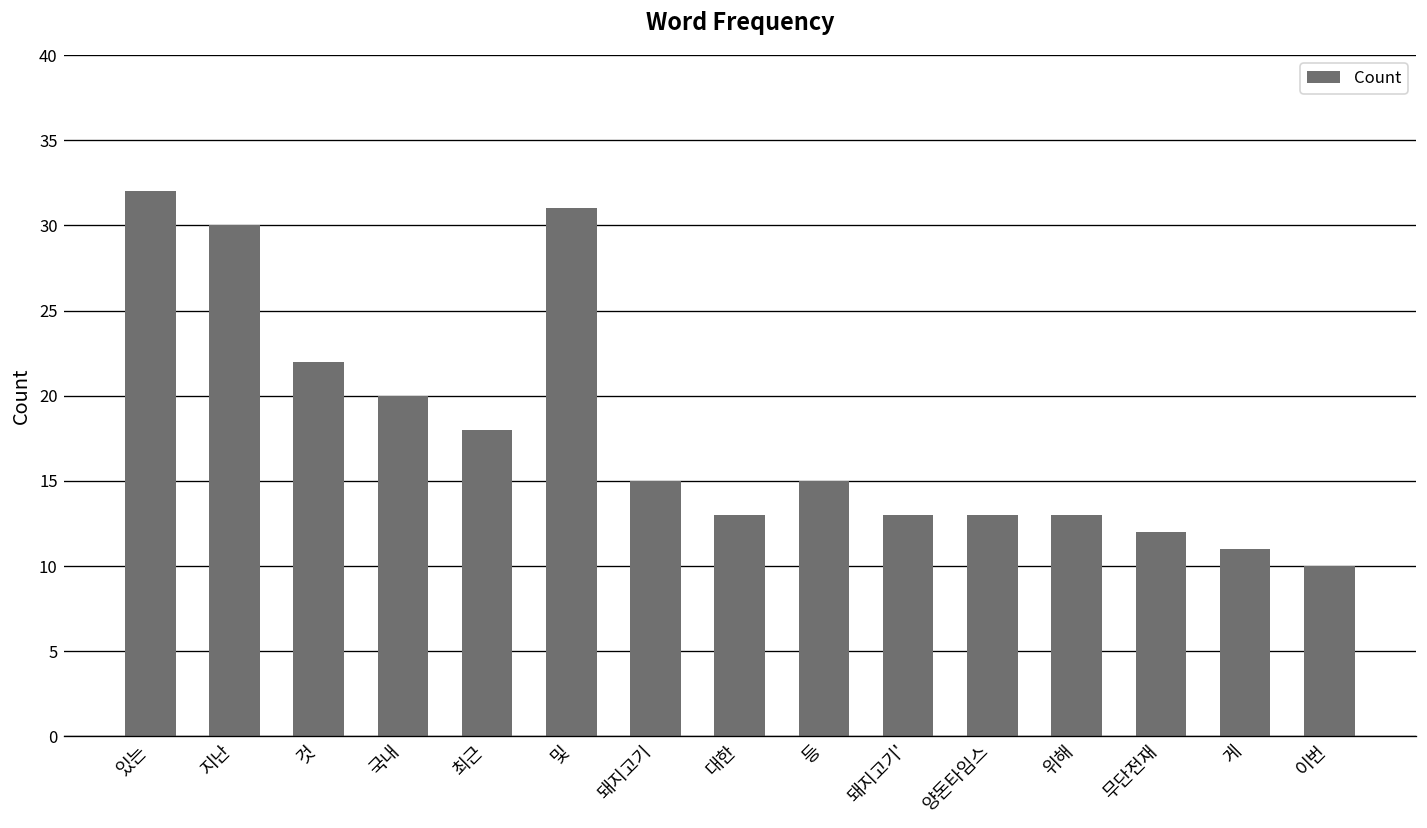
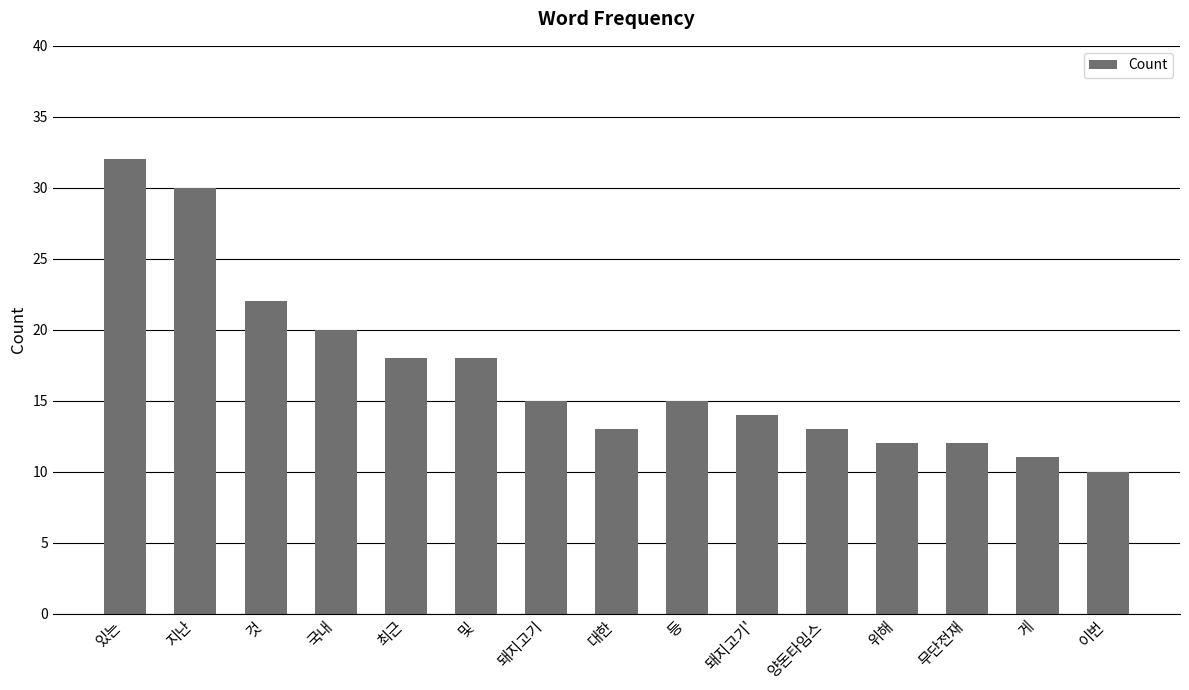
및: 31 -> 18
돼지고기': 13 -> 14
위해: 13 -> 12
